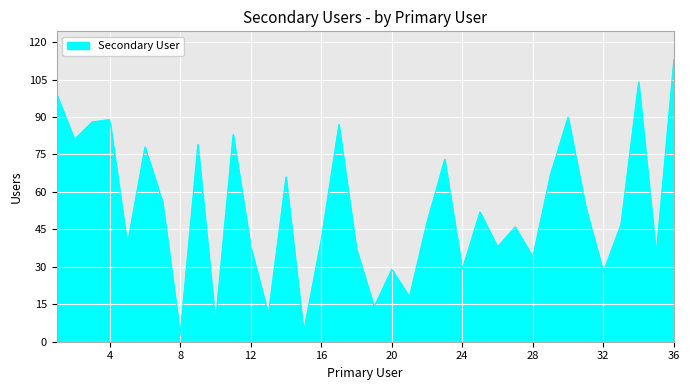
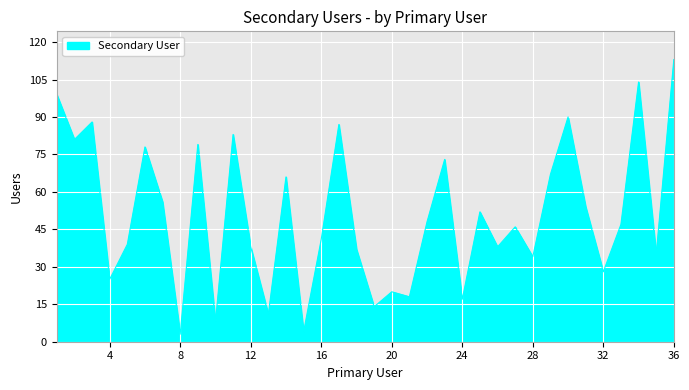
4: 89 -> 25
20: 29 -> 20
24: 29 -> 17
